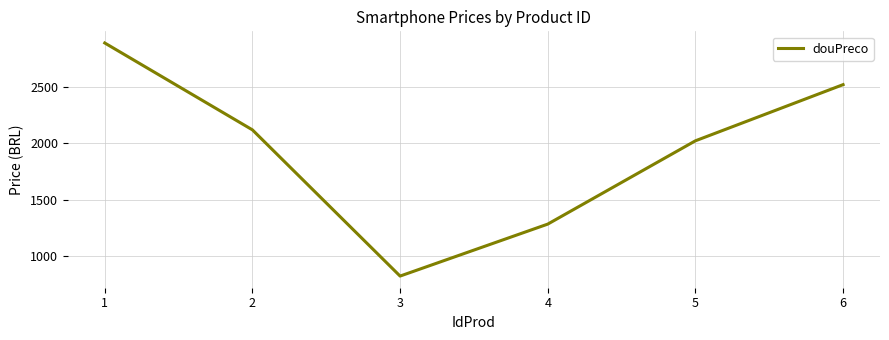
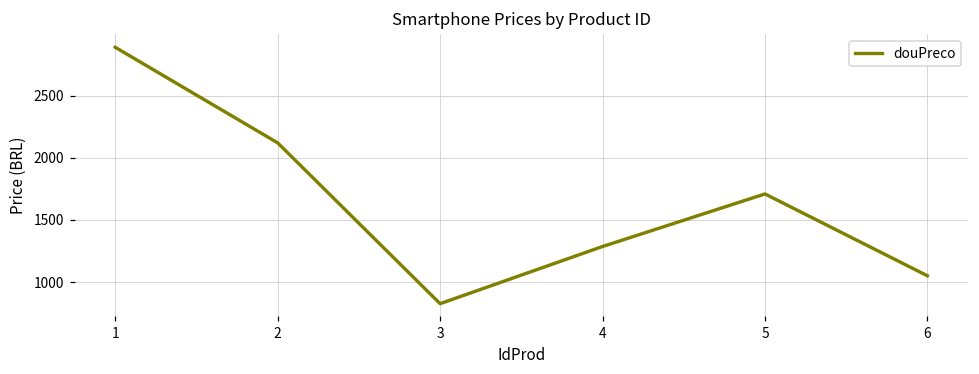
5: 2020 -> 1710
6: 2520 -> 1050
